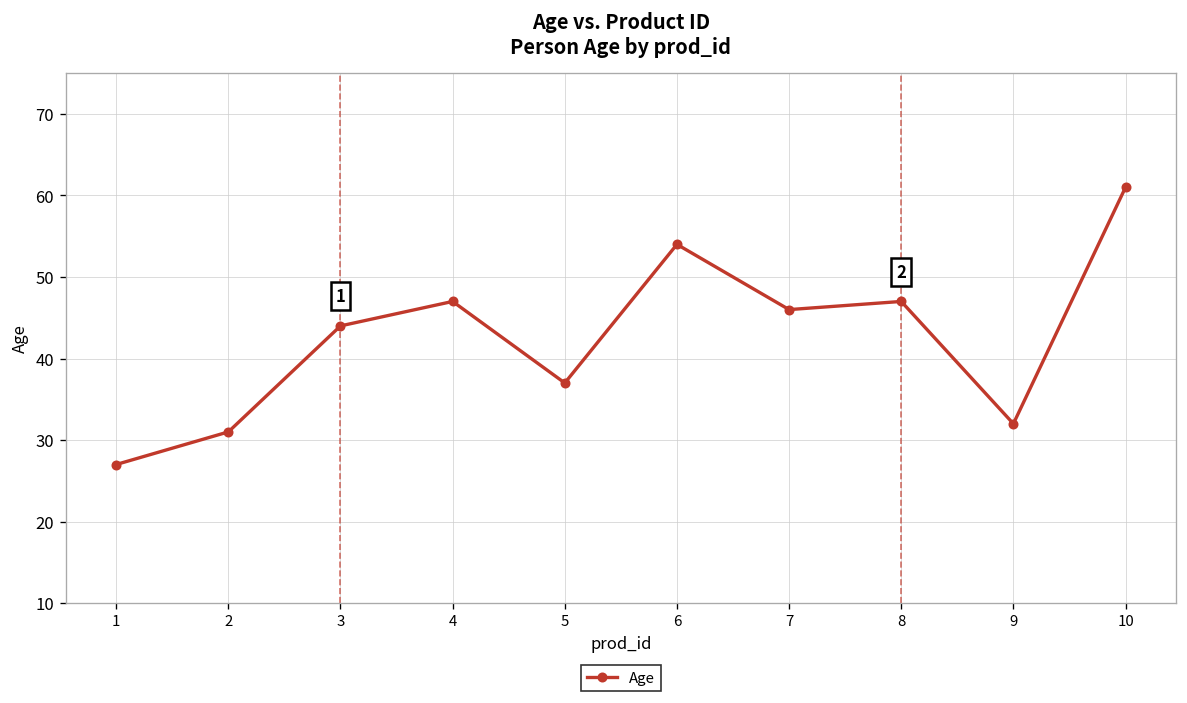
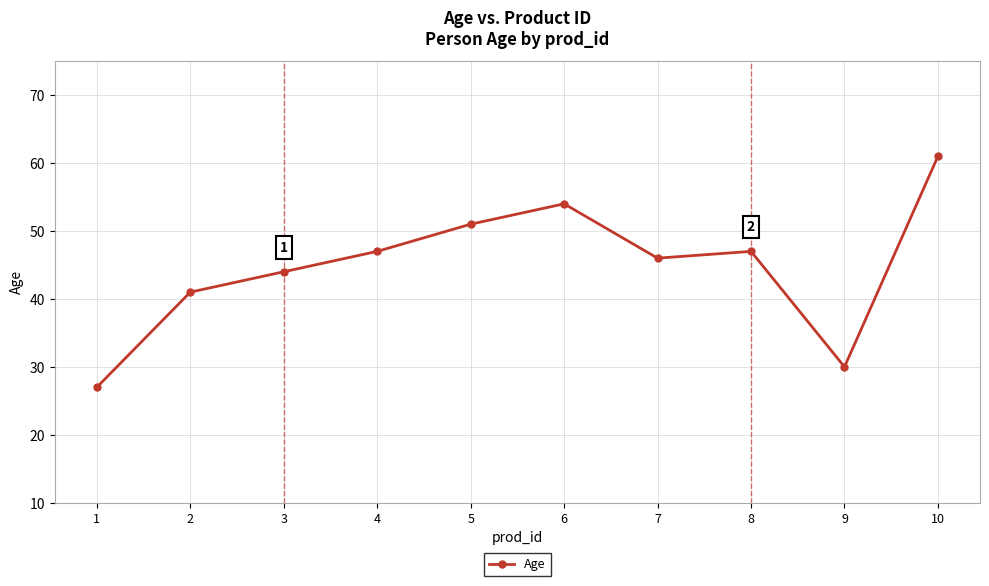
2: 31 -> 41
5: 37 -> 51
9: 32 -> 30
